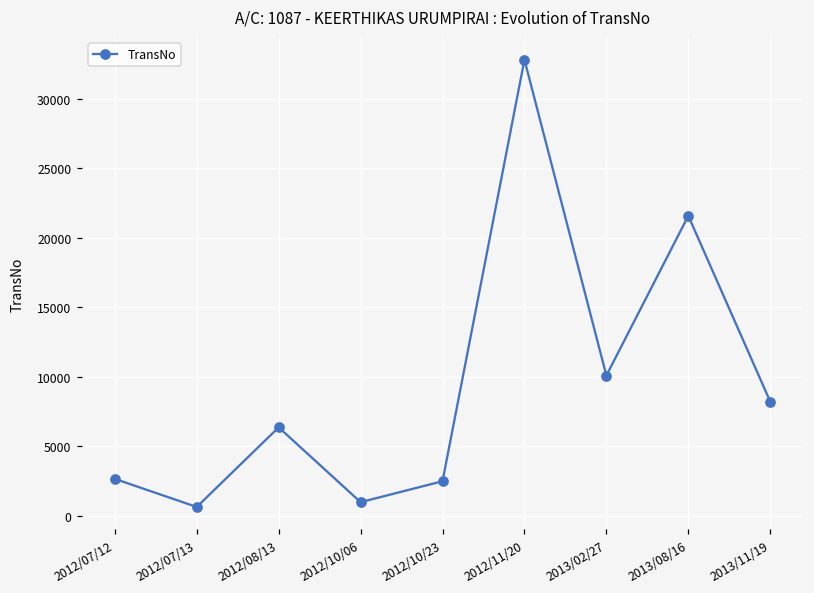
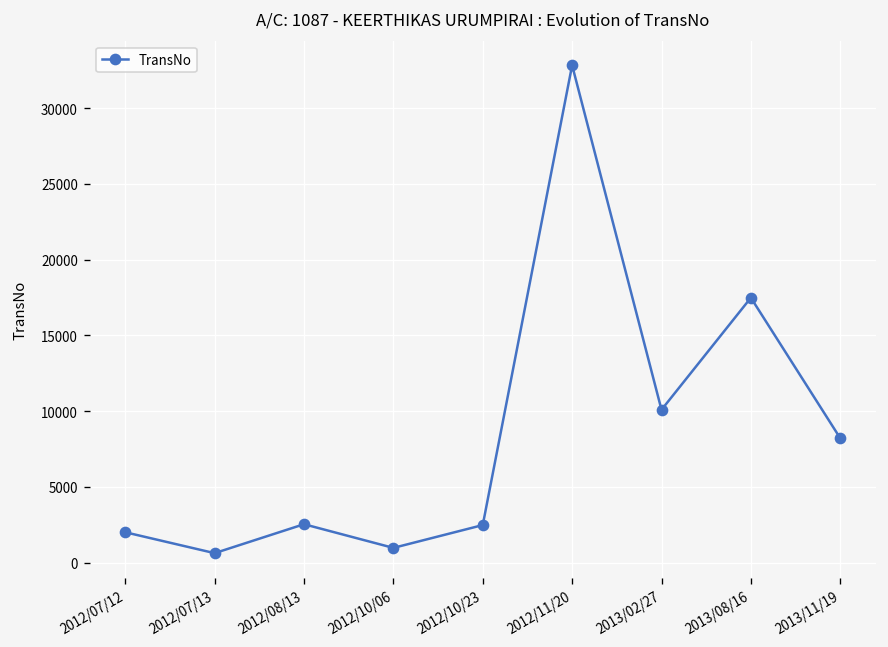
2012/07/12: 2600 -> 2000
2012/08/13: 6400 -> 2500
2013/08/16: 21600 -> 17500
